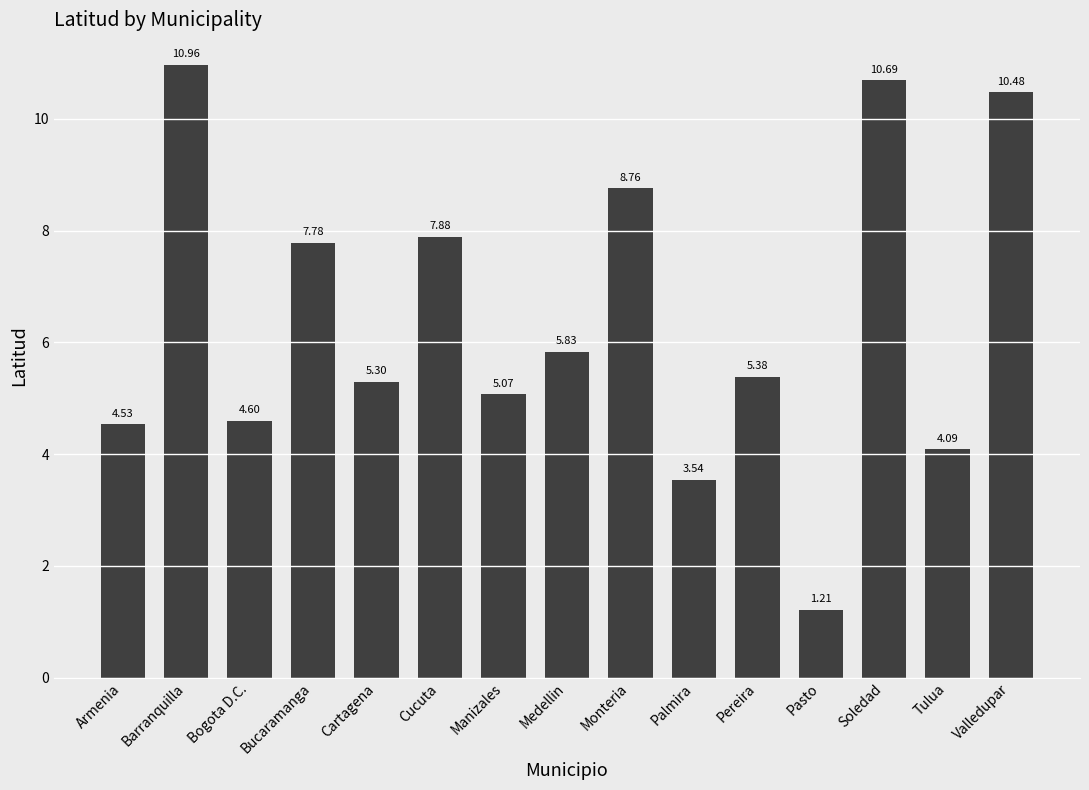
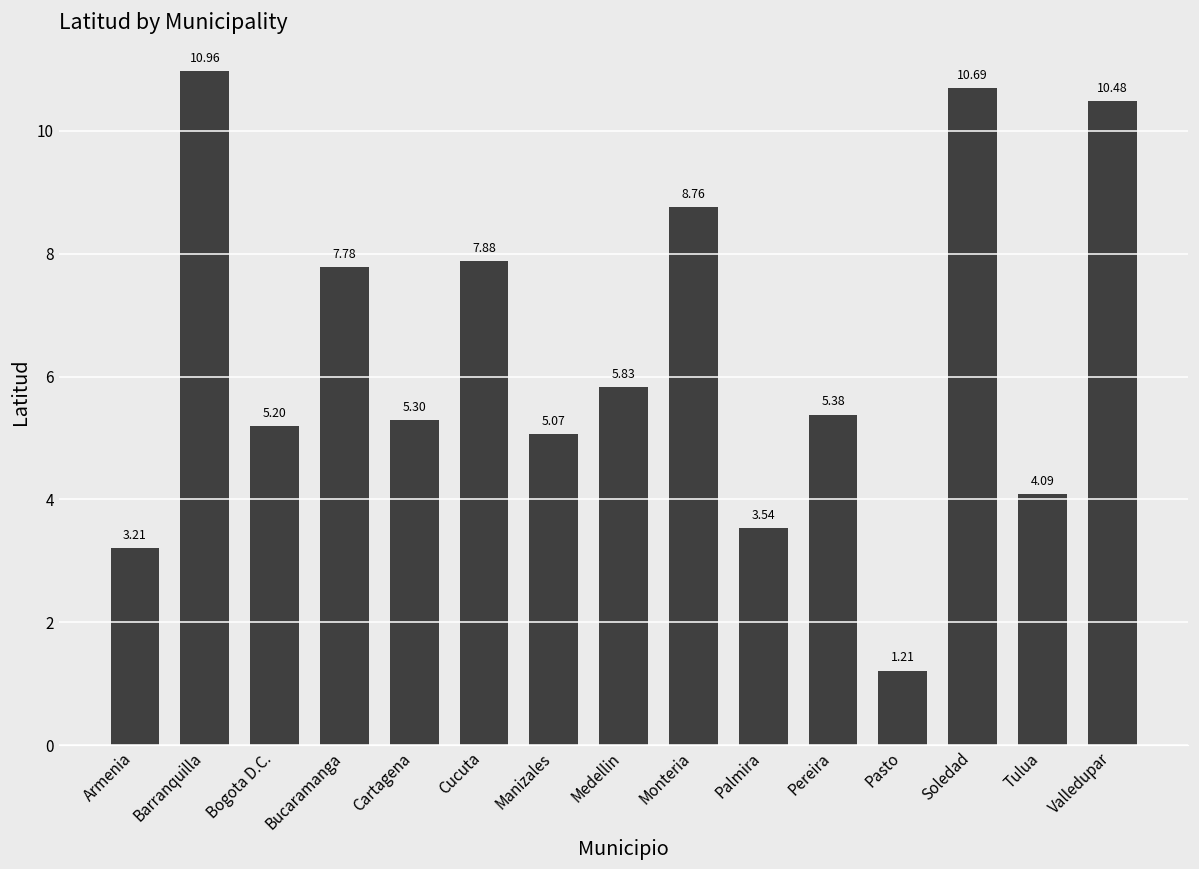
Armenia: 4.53 -> 3.21
Bogota D.C.: 4.60 -> 5.20
